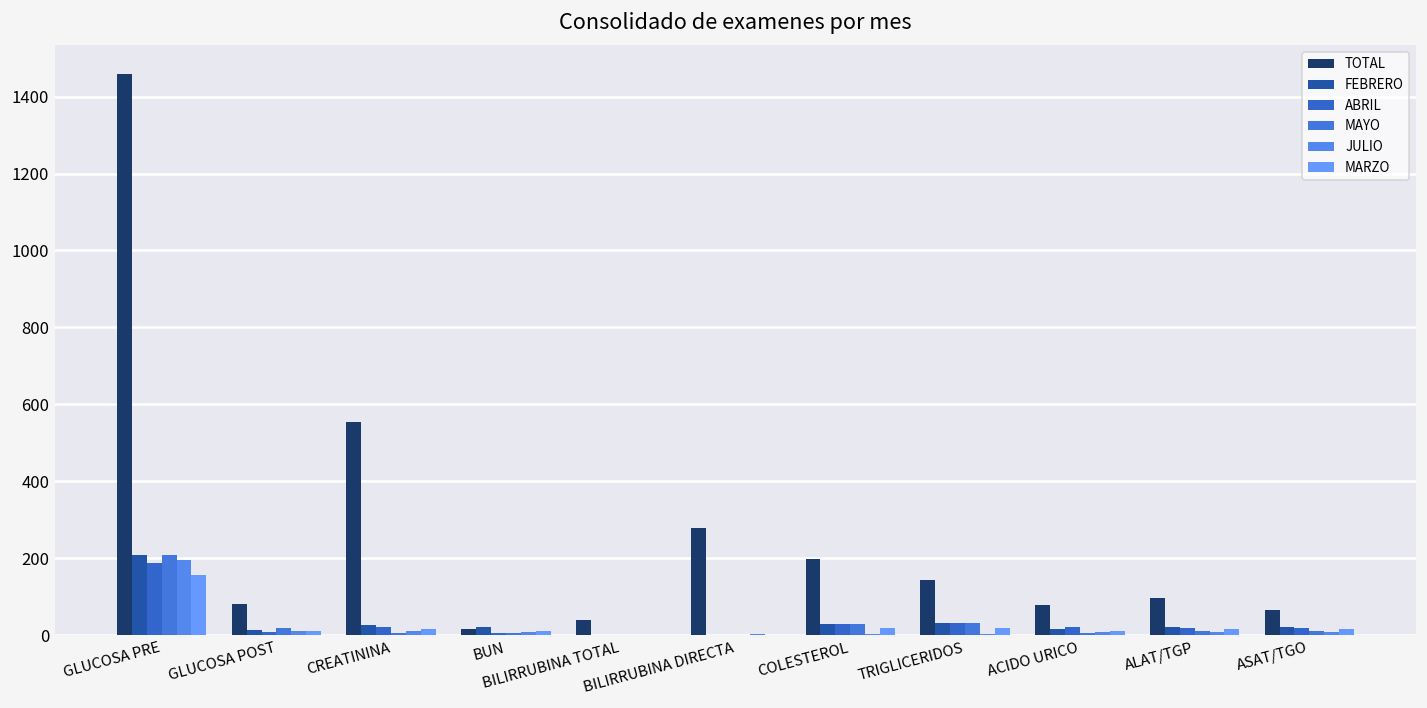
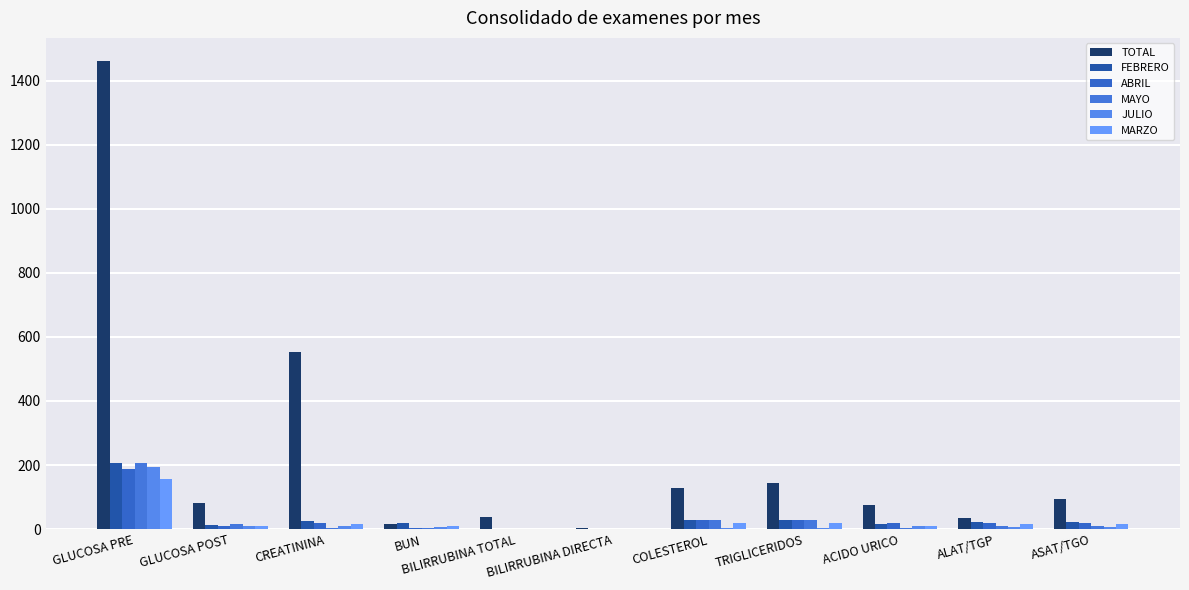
TOTAL, BILIRRUBINA DIRECTA: 280 -> 0
TOTAL, COLESTEROL: 200 -> 130
TOTAL, ALAT/TGP: 100 -> 40
TOTAL, ASAT/TGO: 60 -> 100
